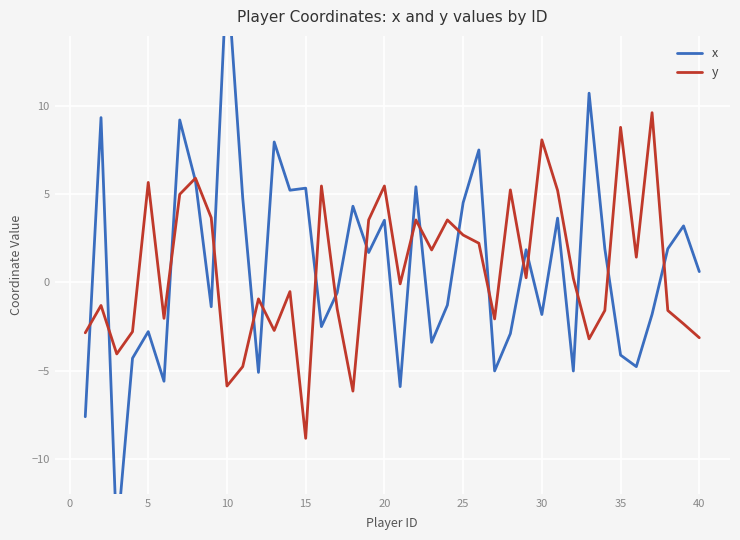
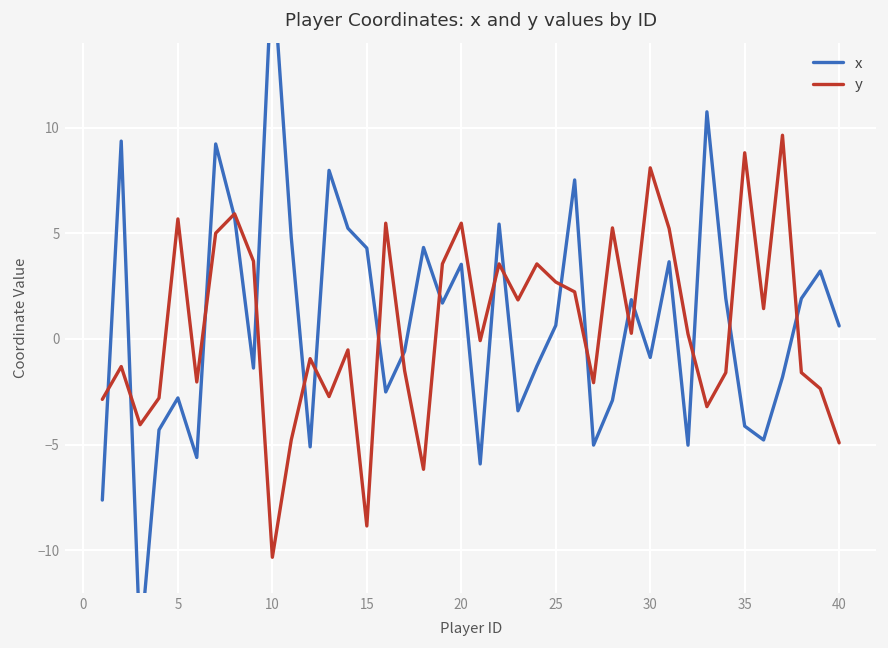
y, 10: -5.9 -> -10.3
x, 15: 5.4 -> 4.3
x, 25: 4.5 -> 0.6
x, 30: -1.8 -> -0.9
y, 40: -3.1 -> -4.9
